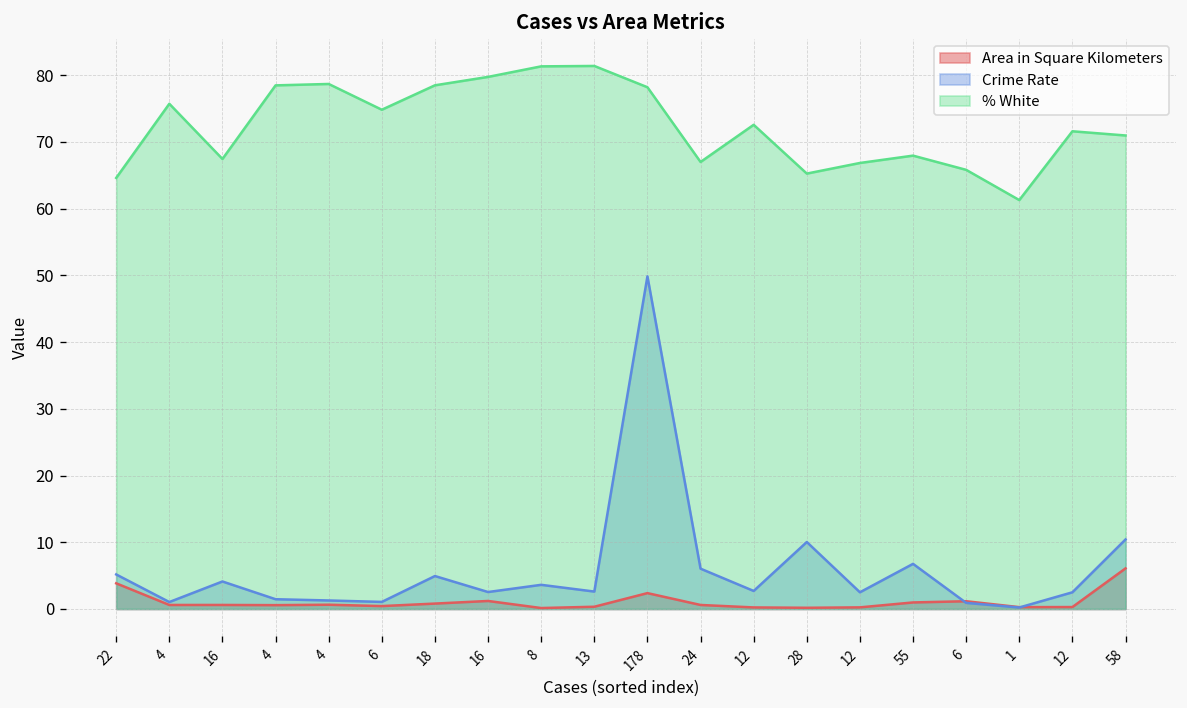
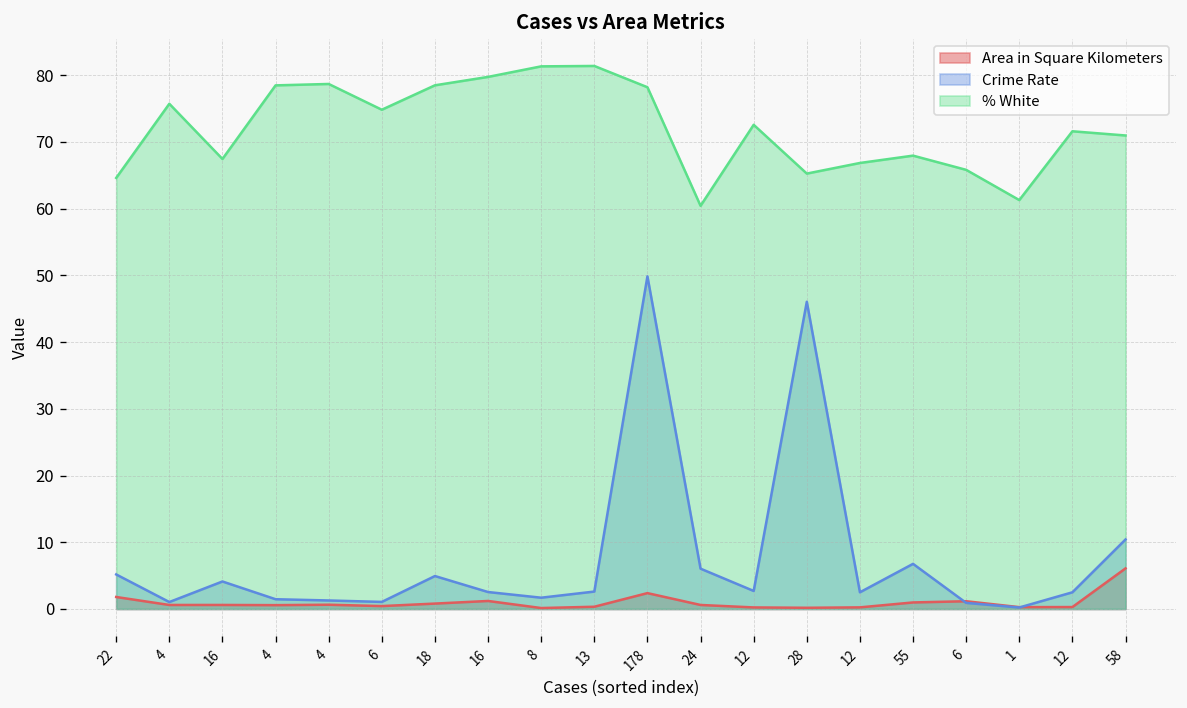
Area in Square Kilometers, 22: 4 -> 2
Crime Rate, 8: 4 -> 2
% White, 24: 67 -> 60
Crime Rate, 28: 10 -> 46
